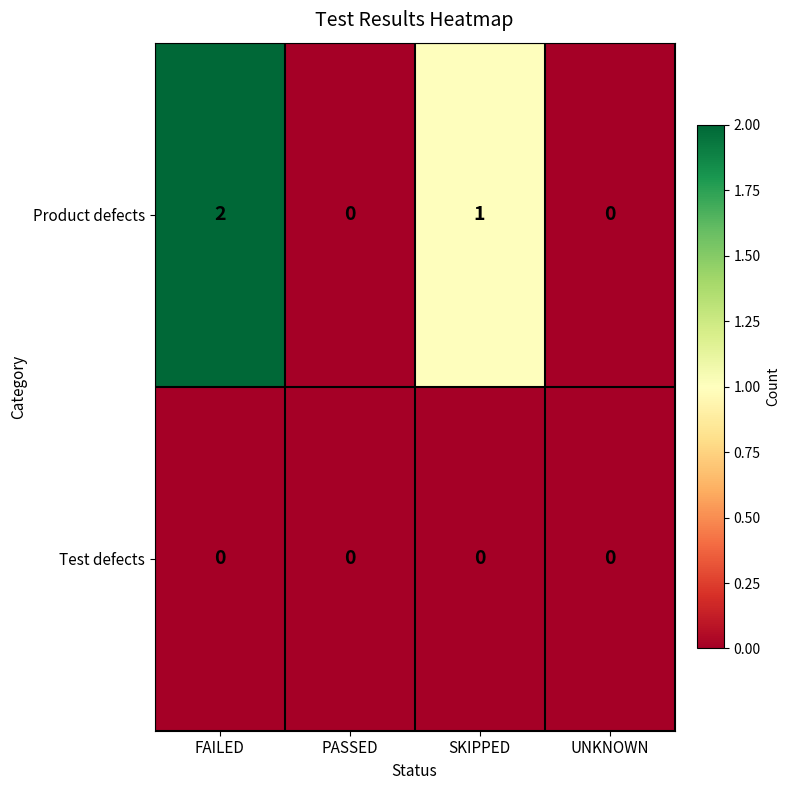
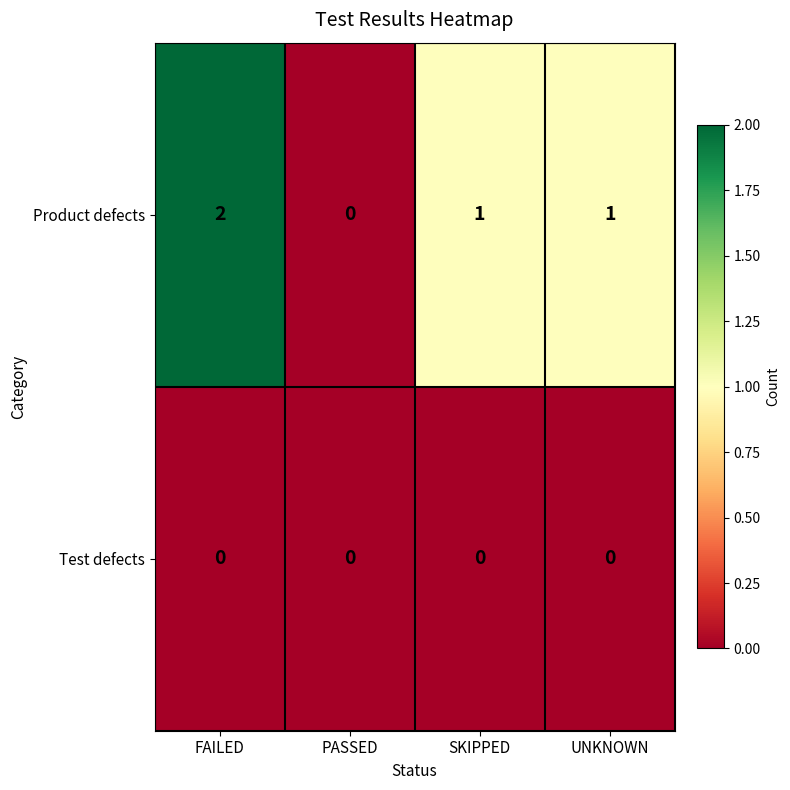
Product defects, UNKNOWN: 0 -> 1
